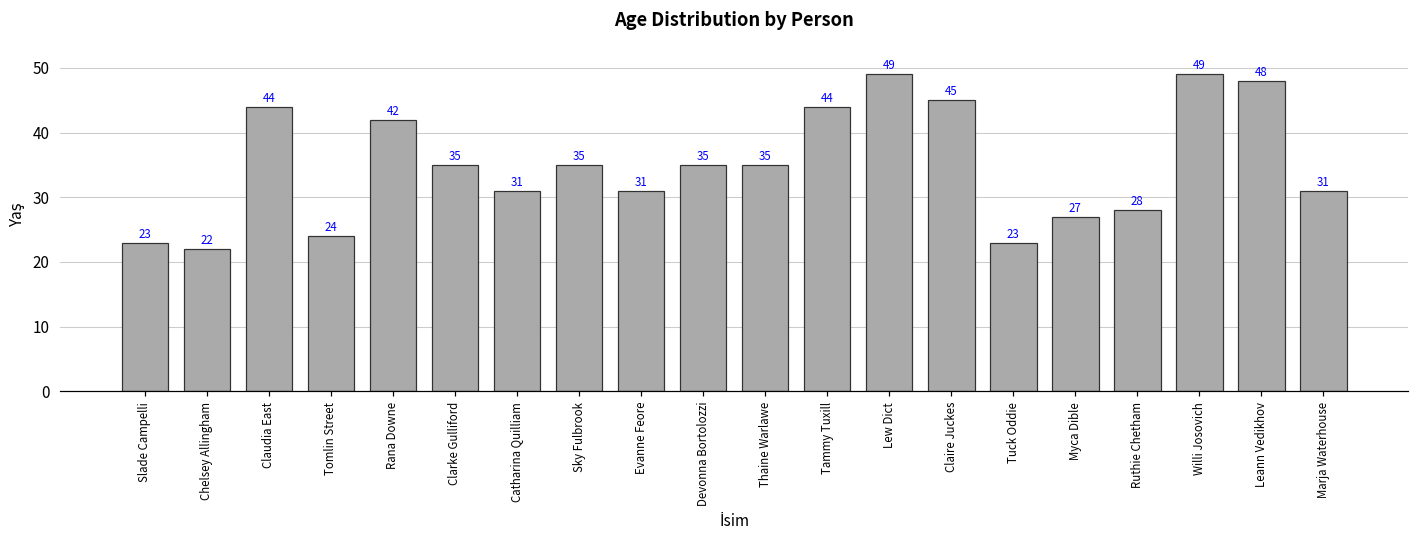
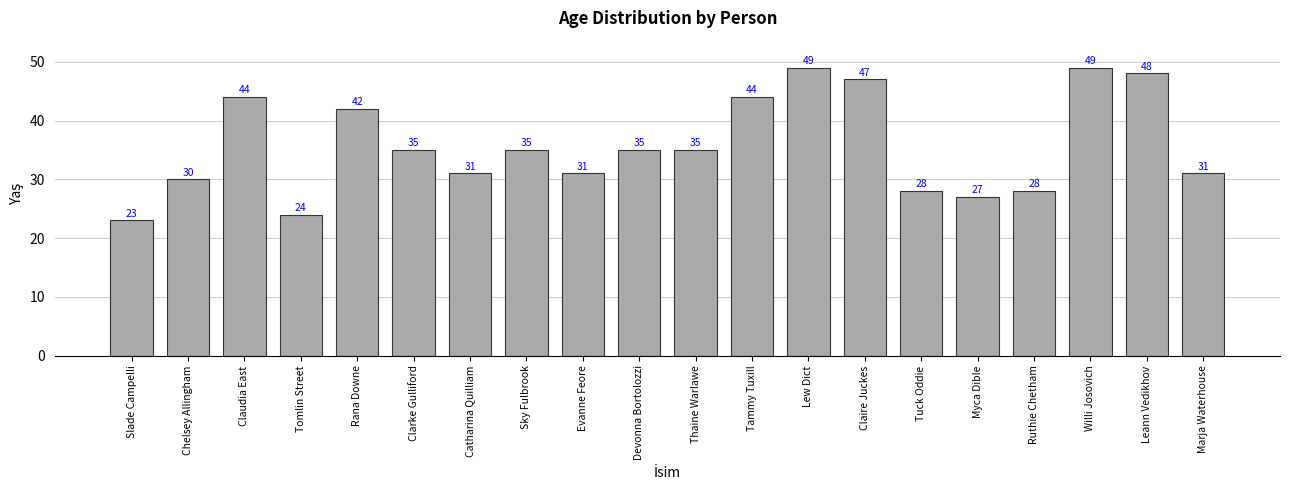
Chelsey Allingham: 22 -> 30
Claire Juckes: 45 -> 47
Tuck Oddie: 23 -> 28
